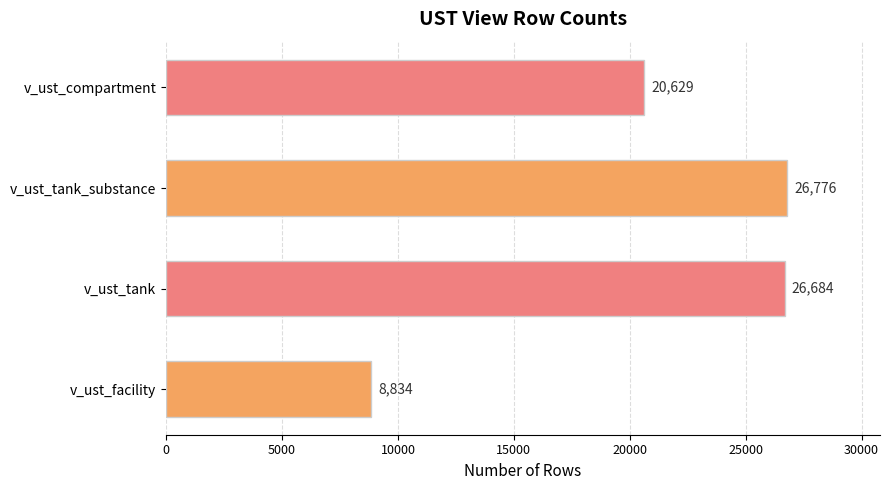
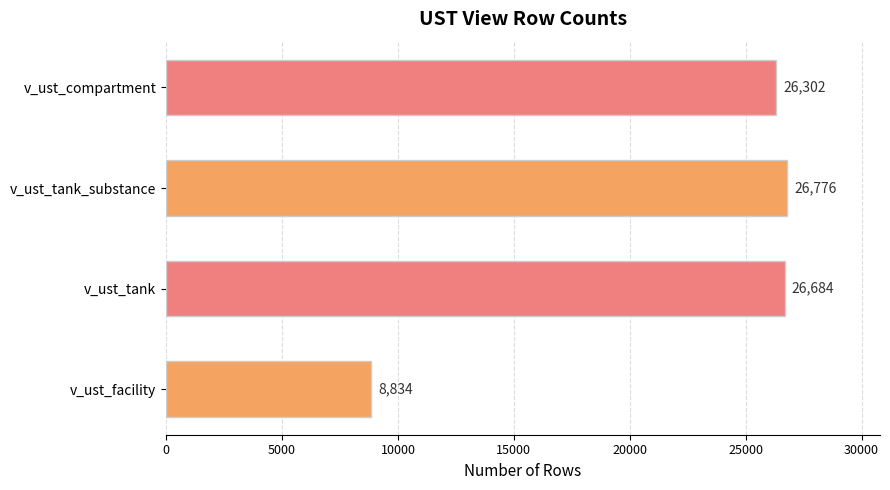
v_ust_compartment: 20,629 -> 26,302
